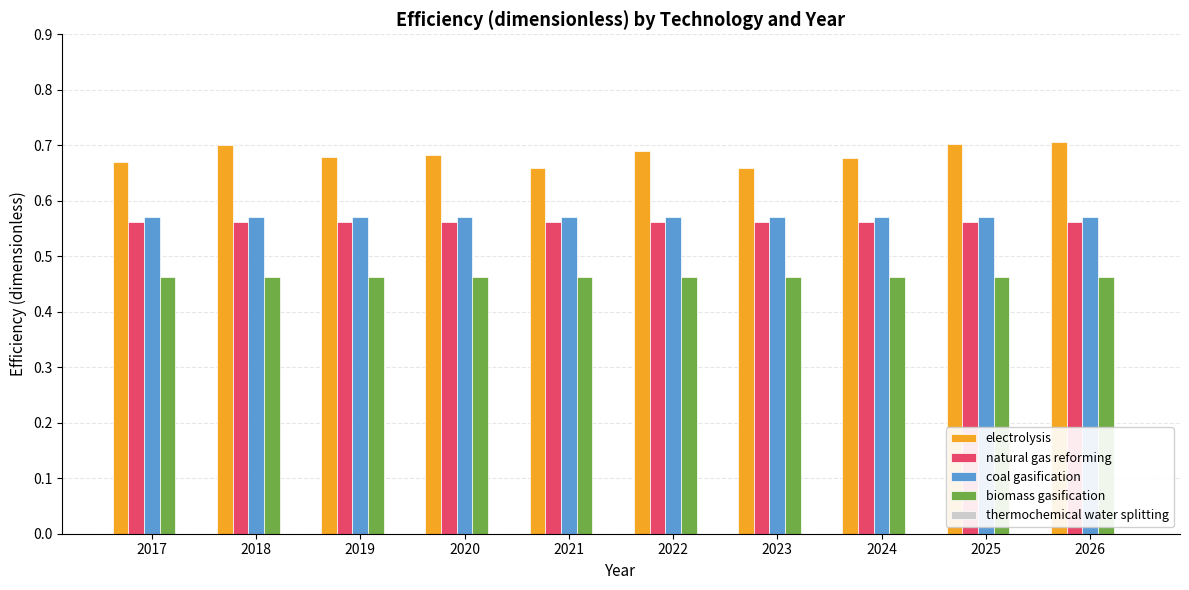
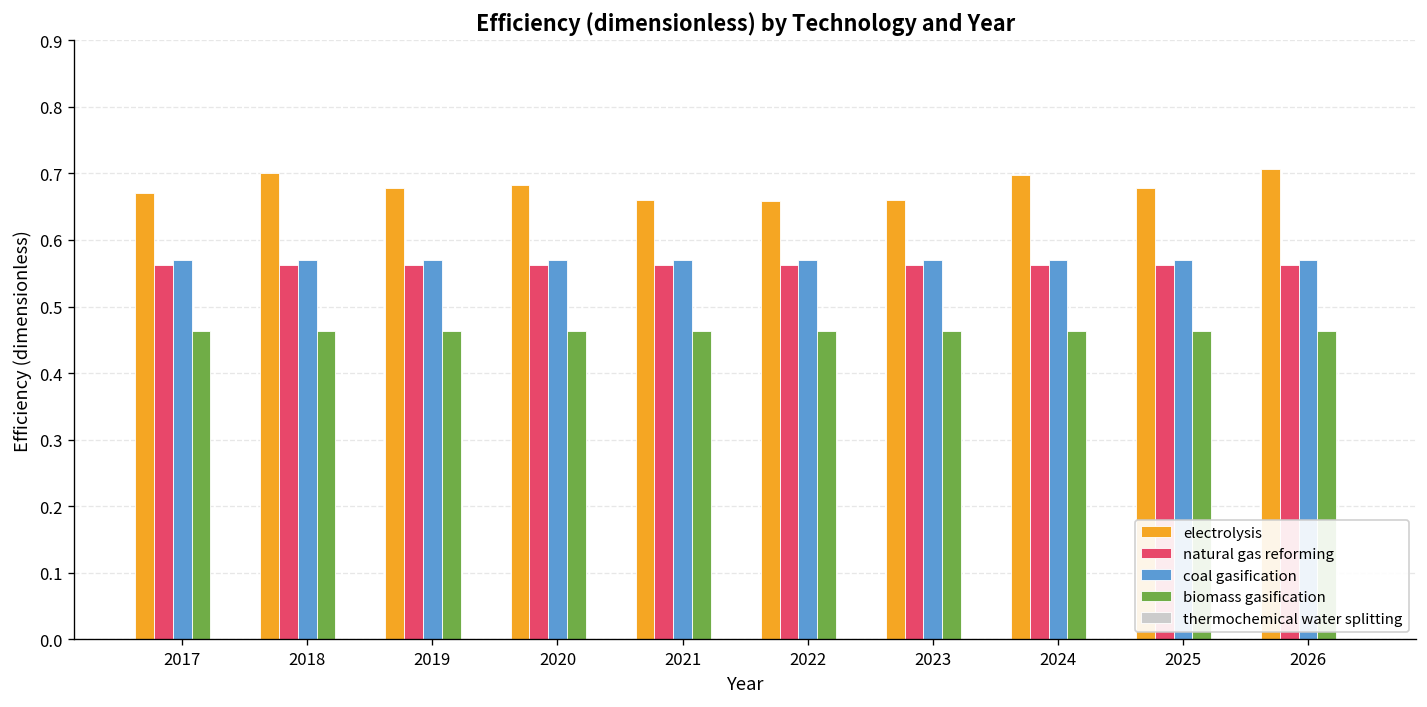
electrolysis, 2022: 0.69 -> 0.66
electrolysis, 2024: 0.68 -> 0.70
electrolysis, 2025: 0.70 -> 0.68
